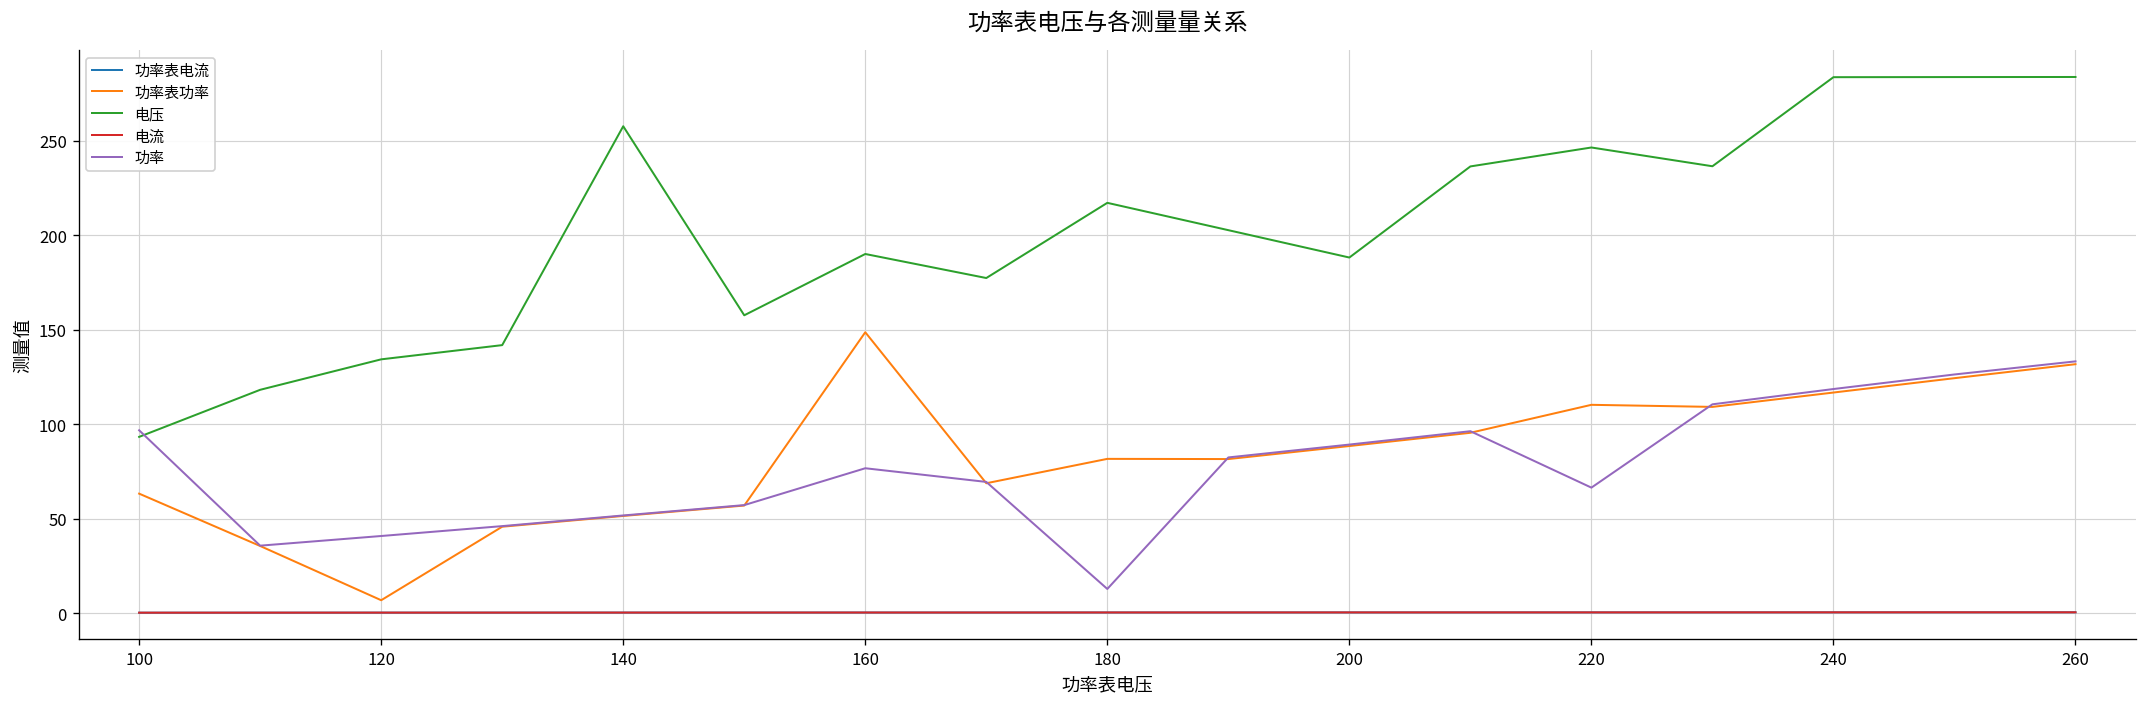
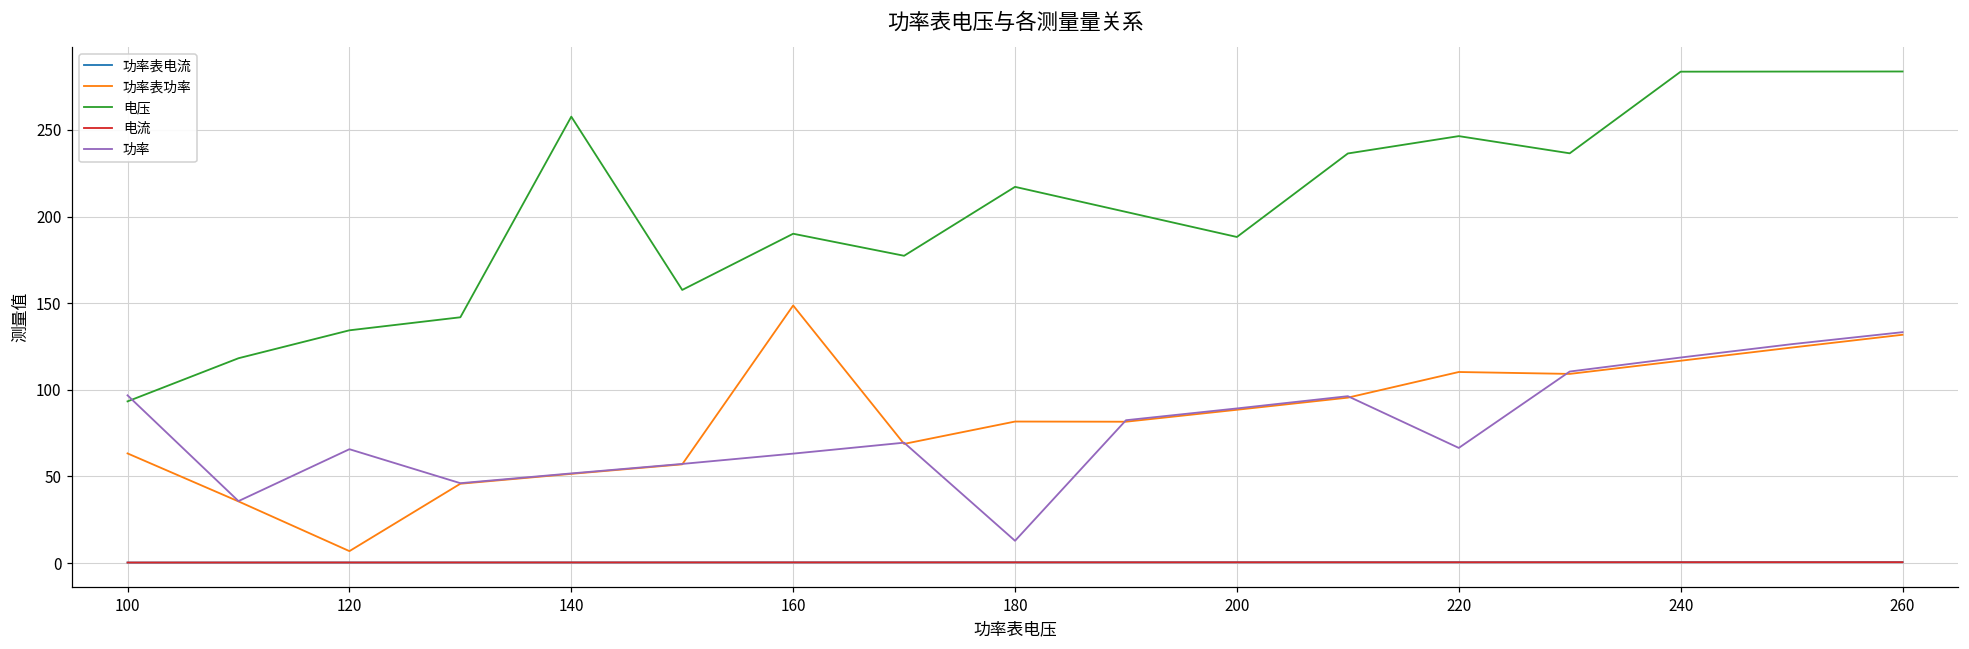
功率, 120: 41 -> 66
功率, 160: 77 -> 63
